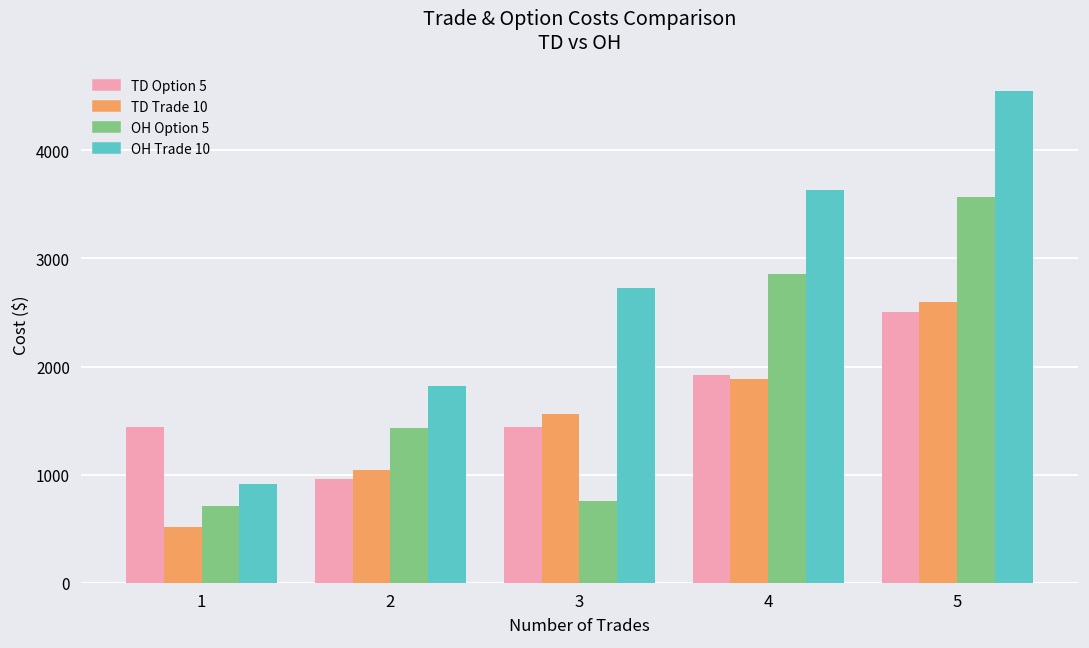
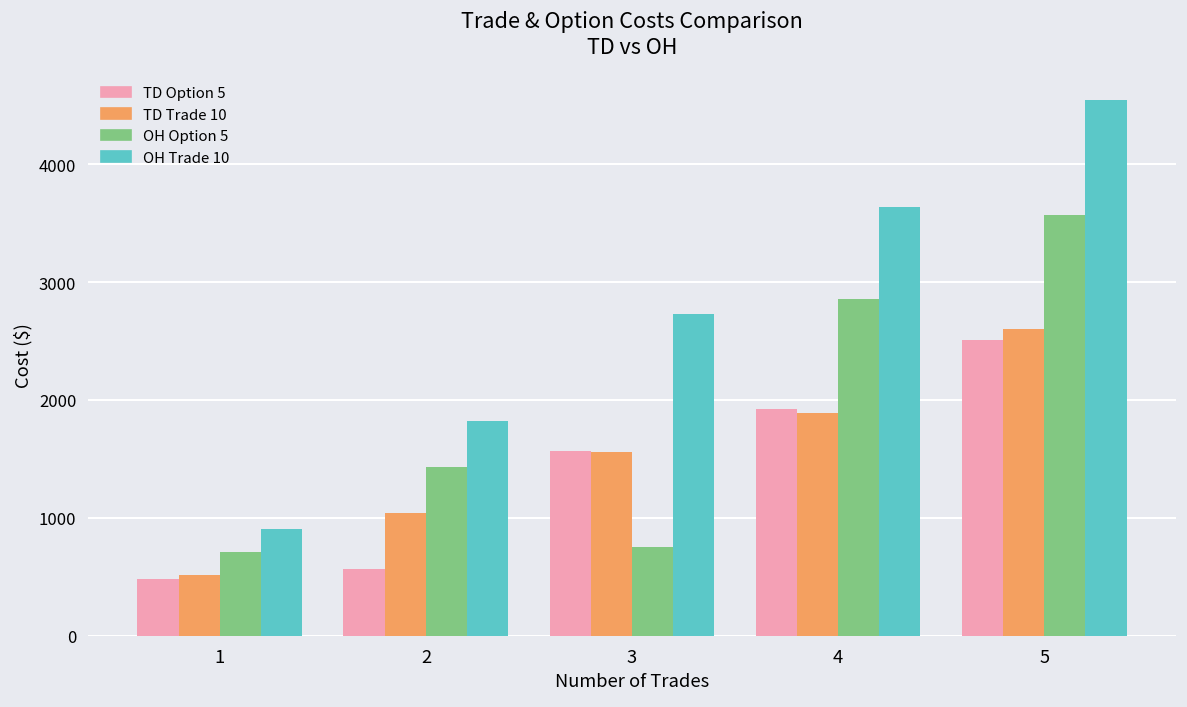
TD Option 5, 1: 1400 -> 500
TD Option 5, 2: 1000 -> 600
TD Option 5, 3: 1400 -> 1600
